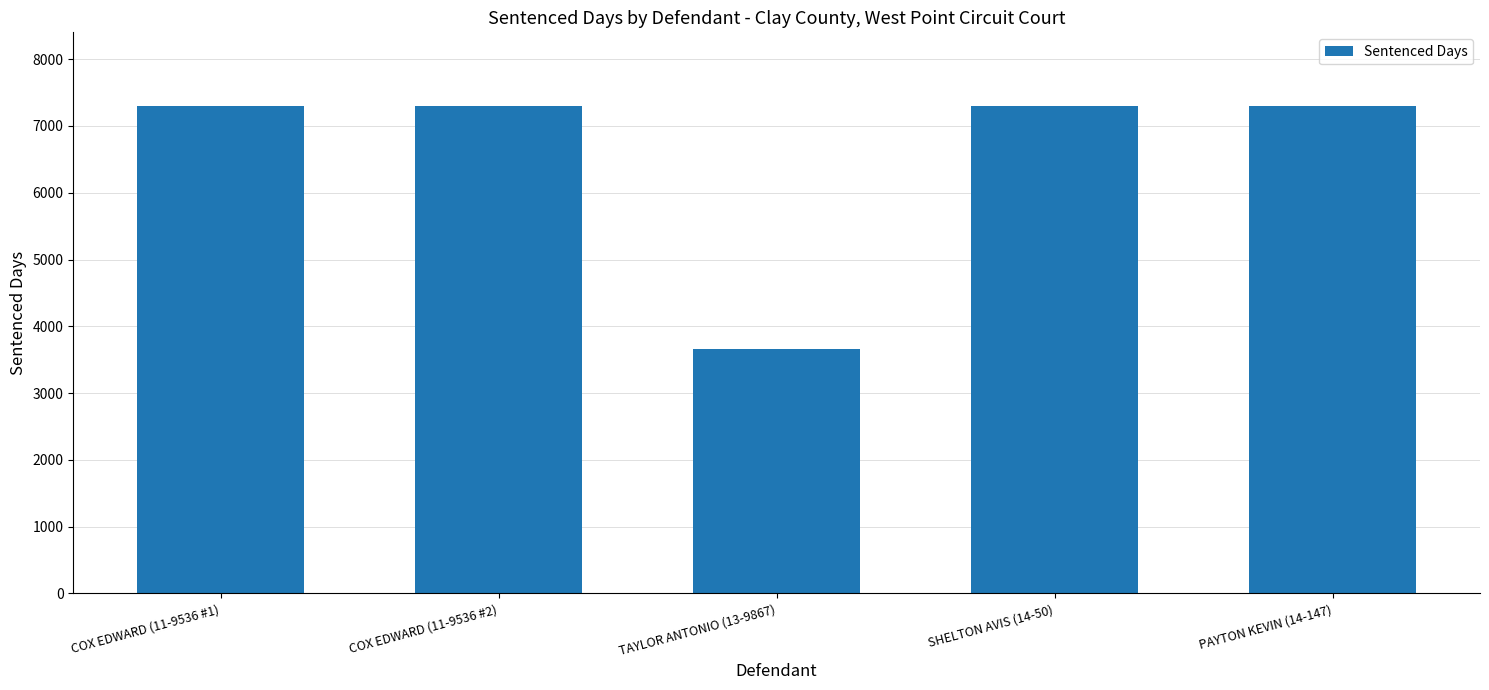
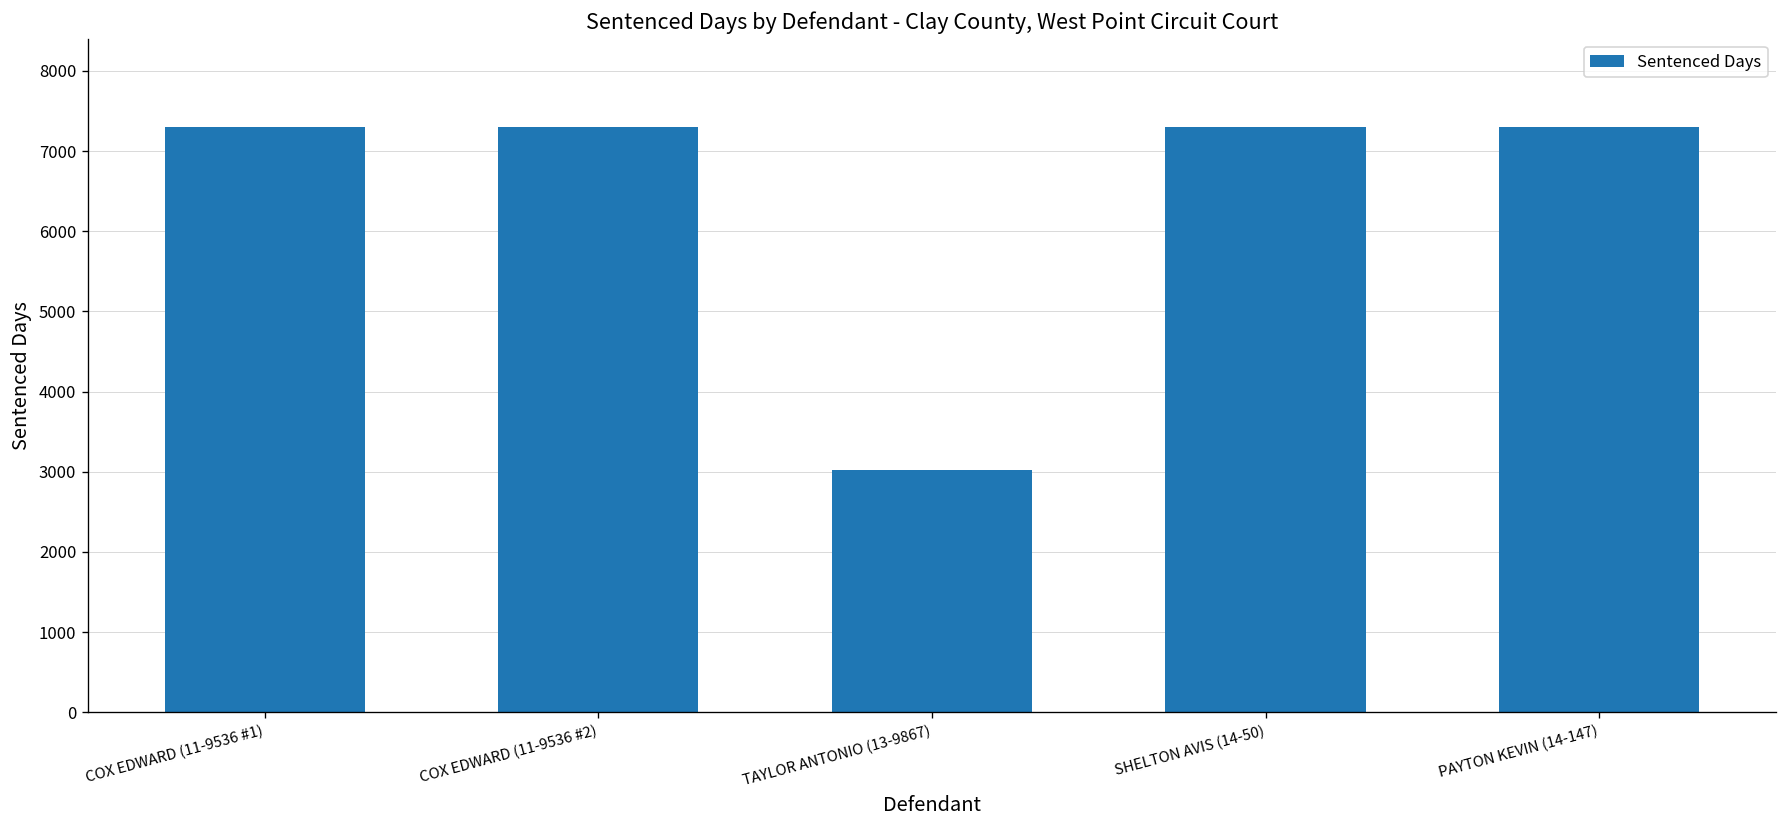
TAYLOR ANTONIO (13-9867): 3700 -> 3000
